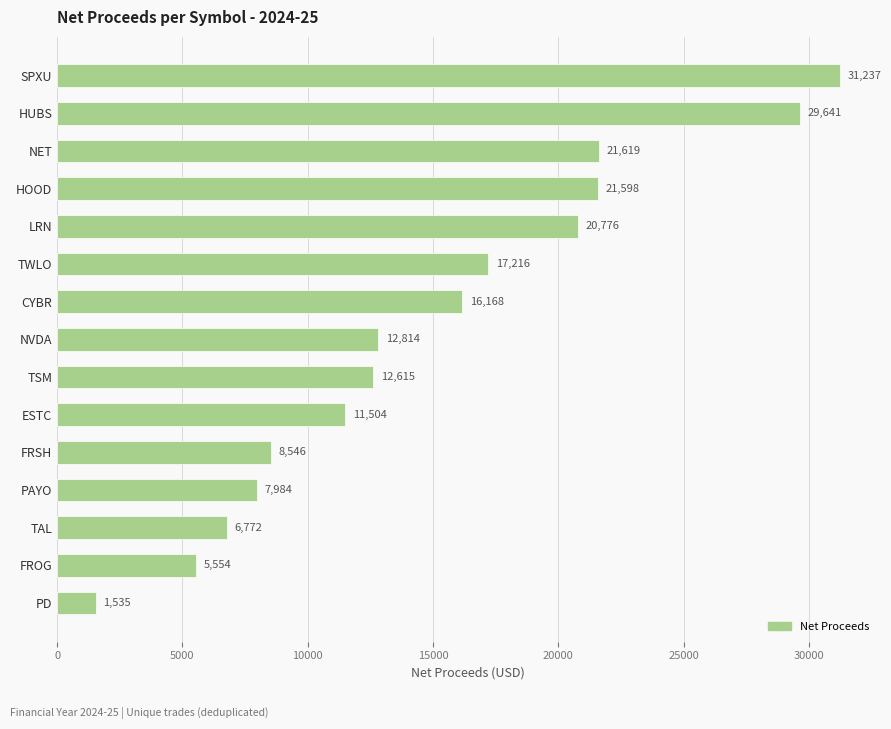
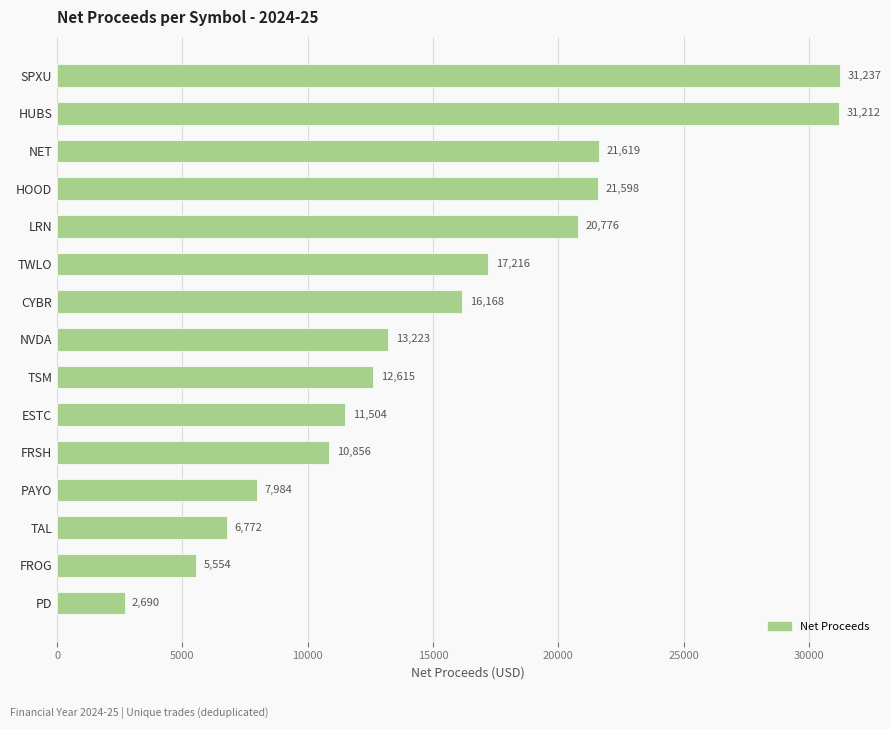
HUBS: 29,641 -> 31,212
NVDA: 12,814 -> 13,223
FRSH: 8,546 -> 10,856
PD: 1,535 -> 2,690
